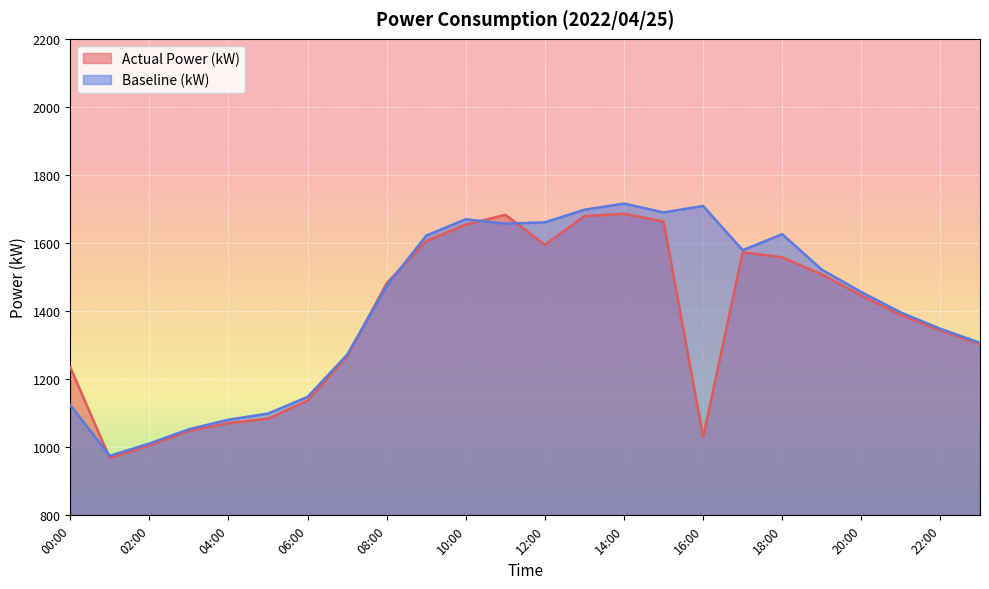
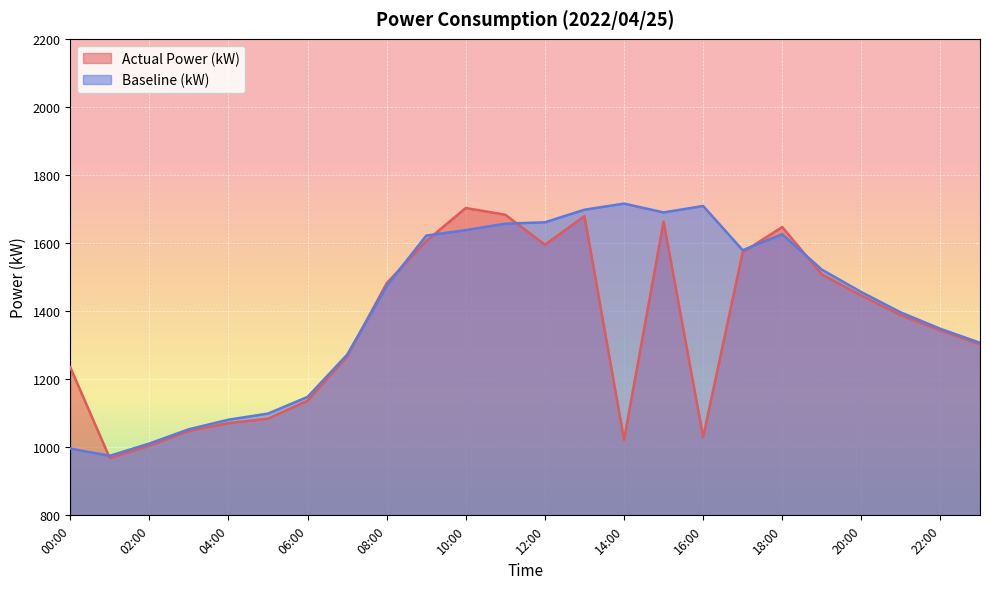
Baseline (kW), 00:00: 1120 -> 1000
Actual Power (kW), 10:00: 1650 -> 1700
Baseline (kW), 10:00: 1670 -> 1640
Actual Power (kW), 14:00: 1690 -> 1020
Actual Power (kW), 18:00: 1560 -> 1650
